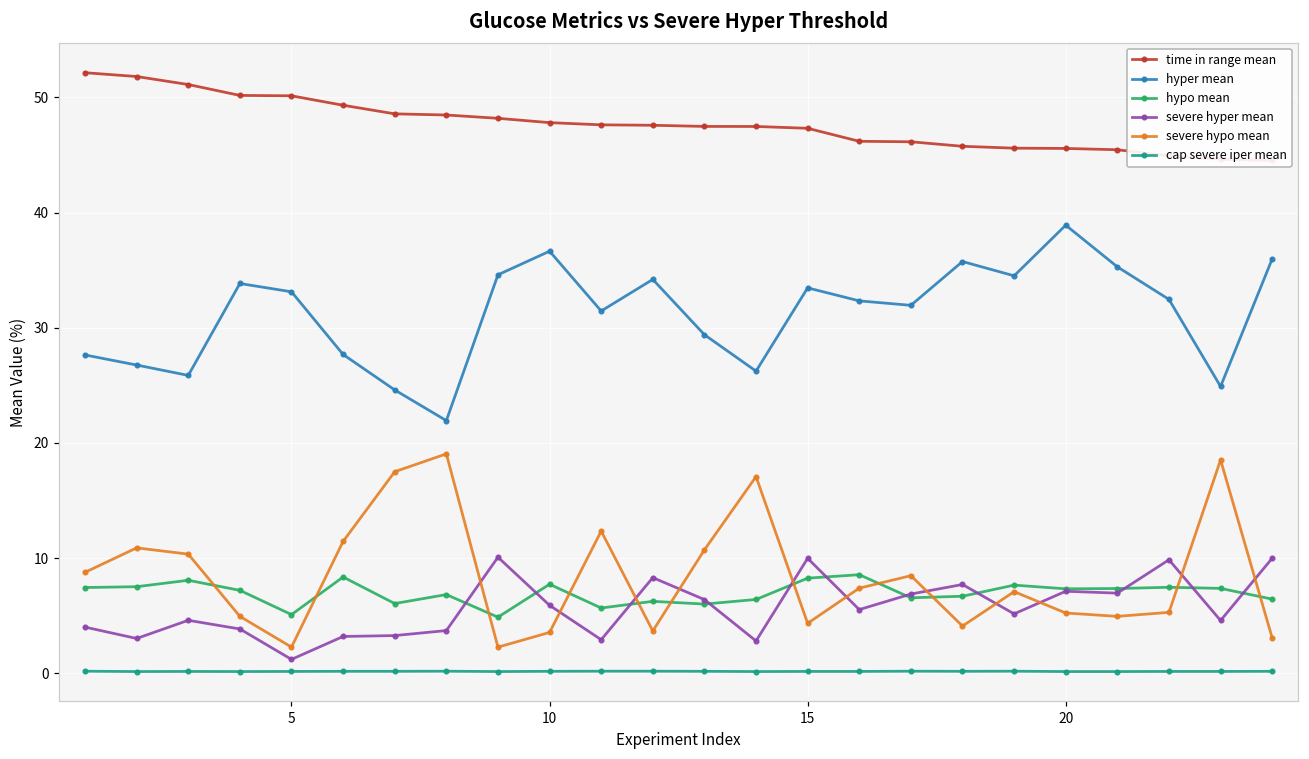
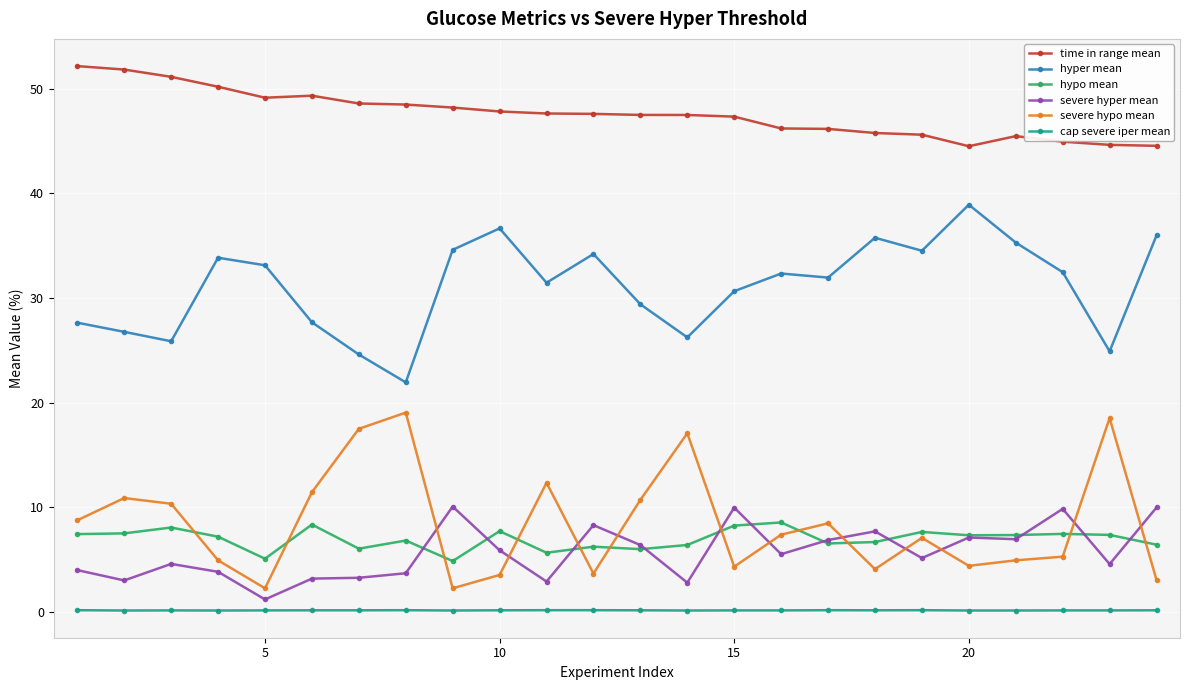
time in range mean, 5: 50.1 -> 49.1
hyper mean, 15: 33.5 -> 30.6
time in range mean, 20: 45.6 -> 44.5
severe hypo mean, 20: 5.2 -> 4.4
